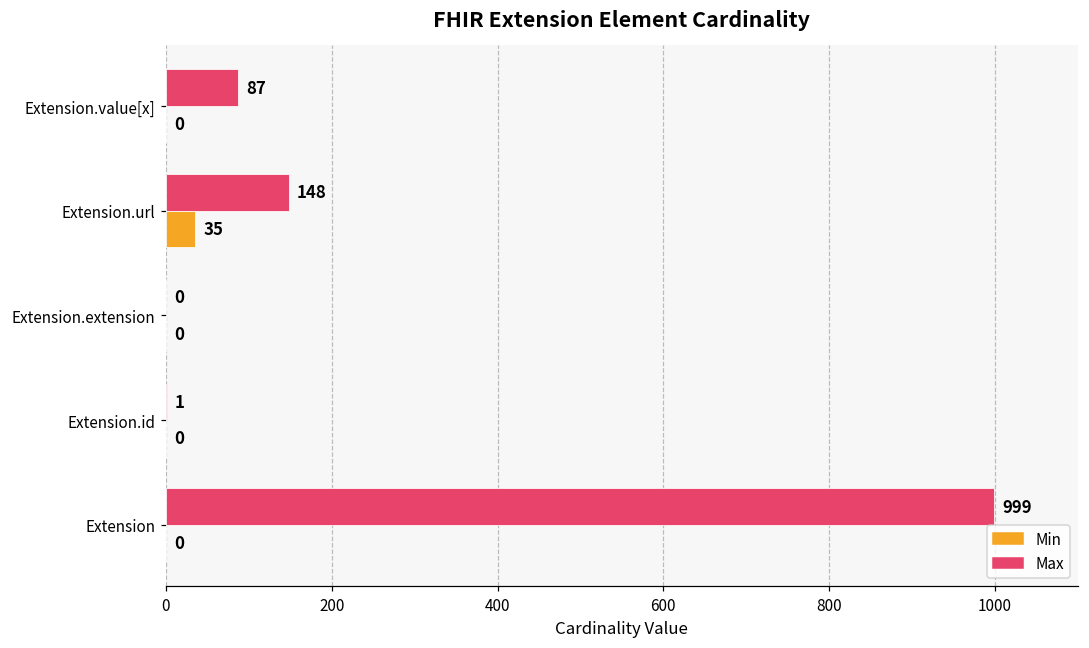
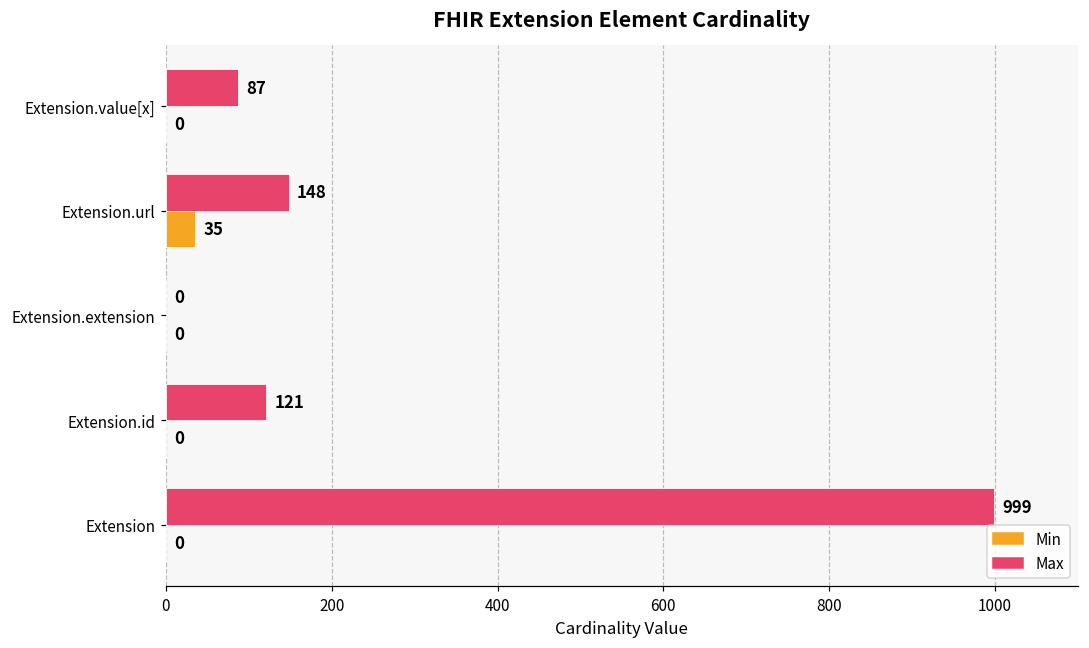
Max, Extension.id: 1 -> 121
